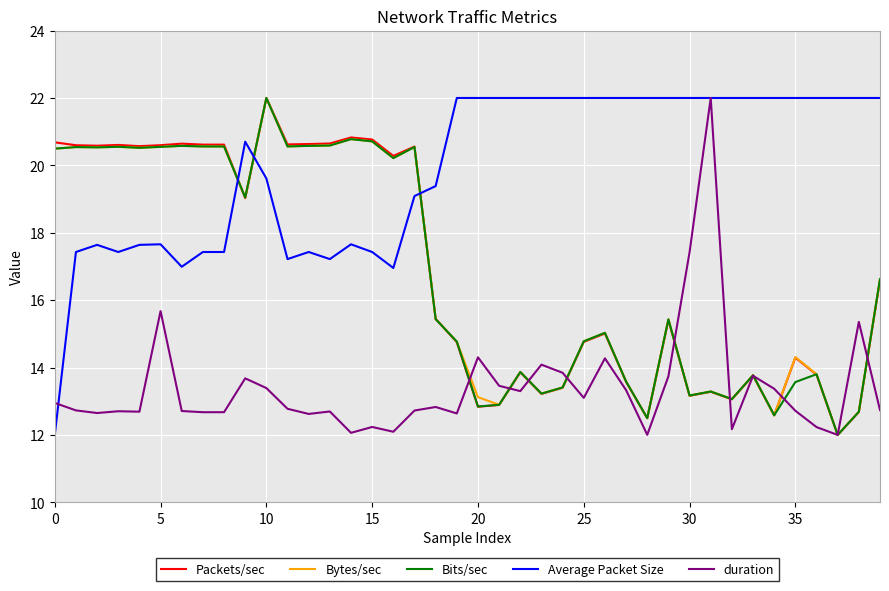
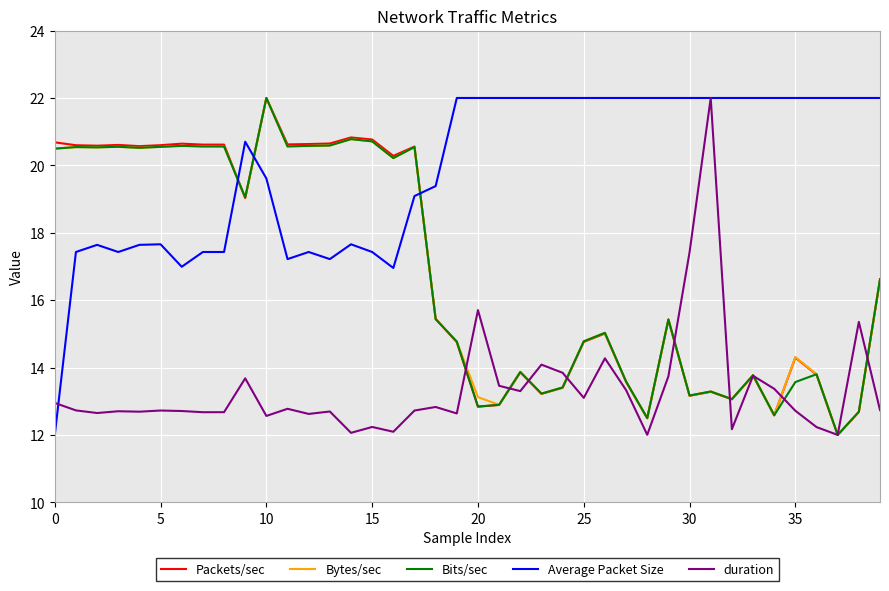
duration, 5: 15.7 -> 12.7
duration, 10: 13.4 -> 12.6
duration, 20: 14.3 -> 15.7
